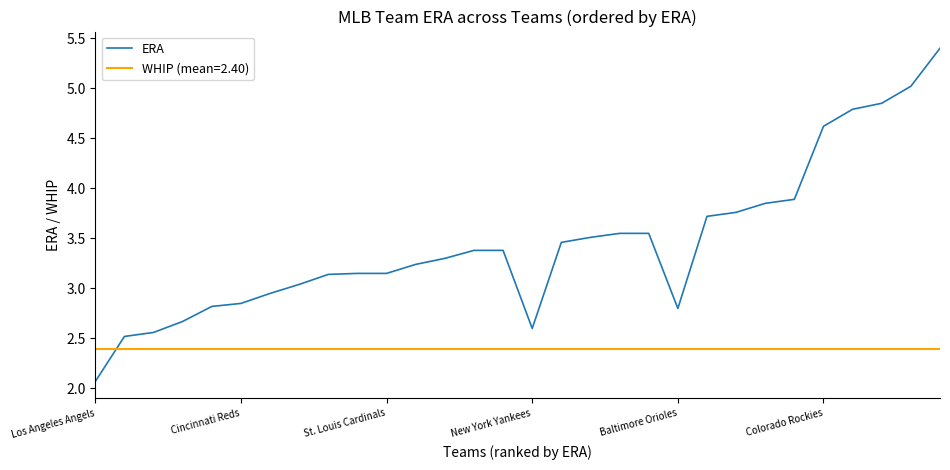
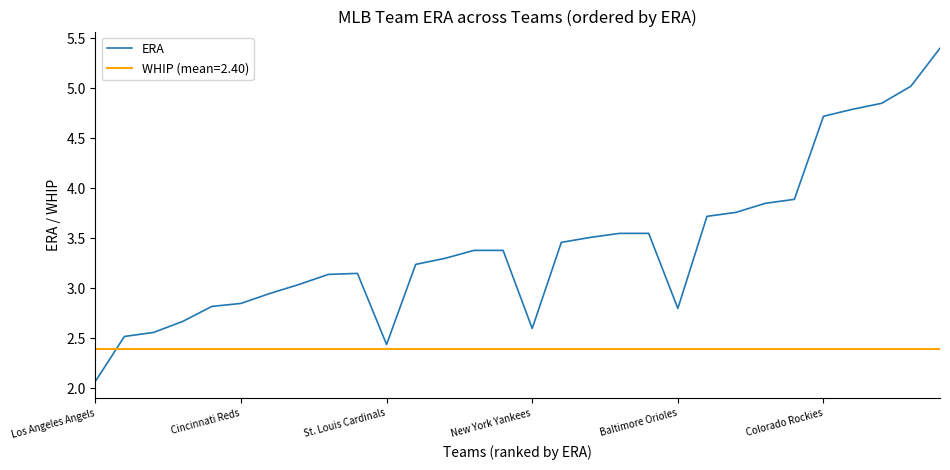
St. Louis Cardinals: 3.15 -> 2.44
Colorado Rockies: 4.62 -> 4.72
